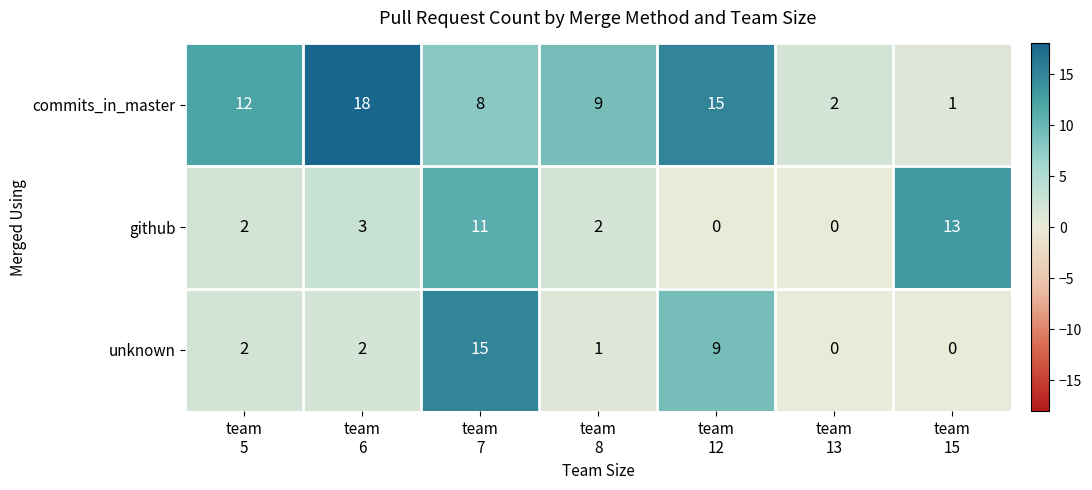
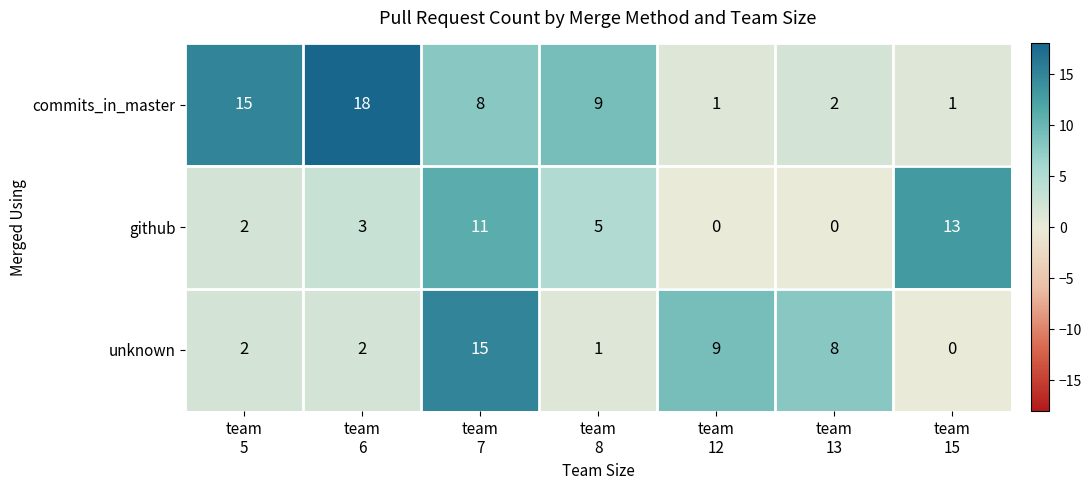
commits_in_master, team 5: 12 -> 15
commits_in_master, team 12: 15 -> 1
github, team 8: 2 -> 5
unknown, team 13: 0 -> 8
